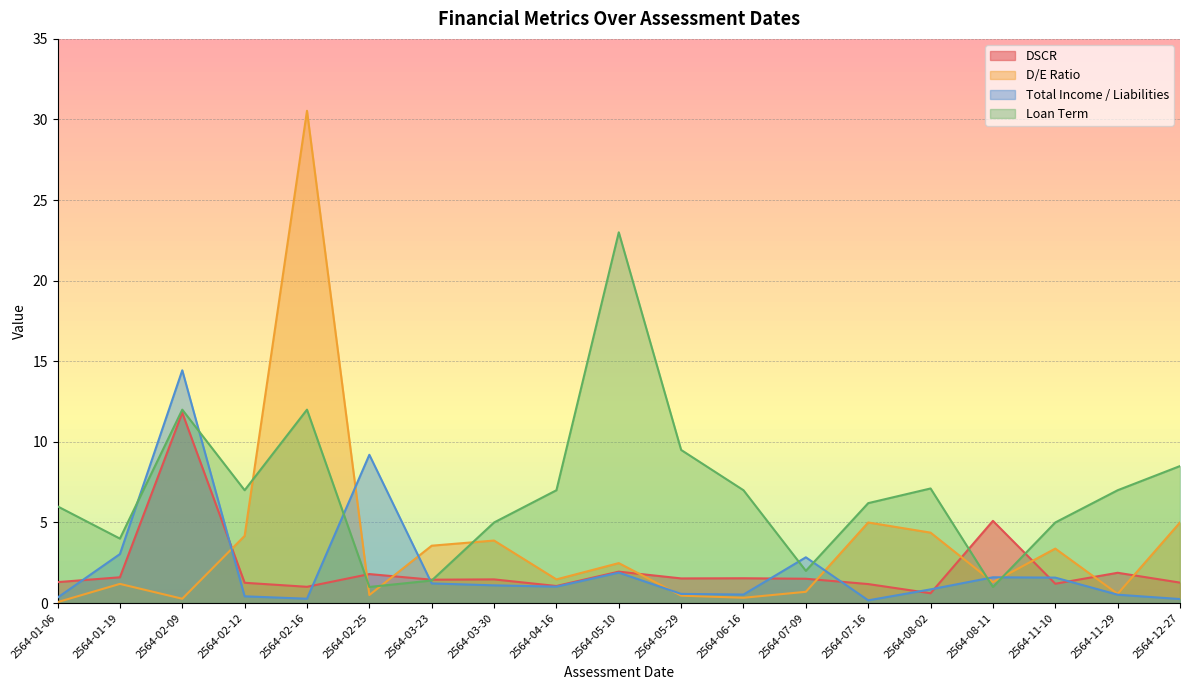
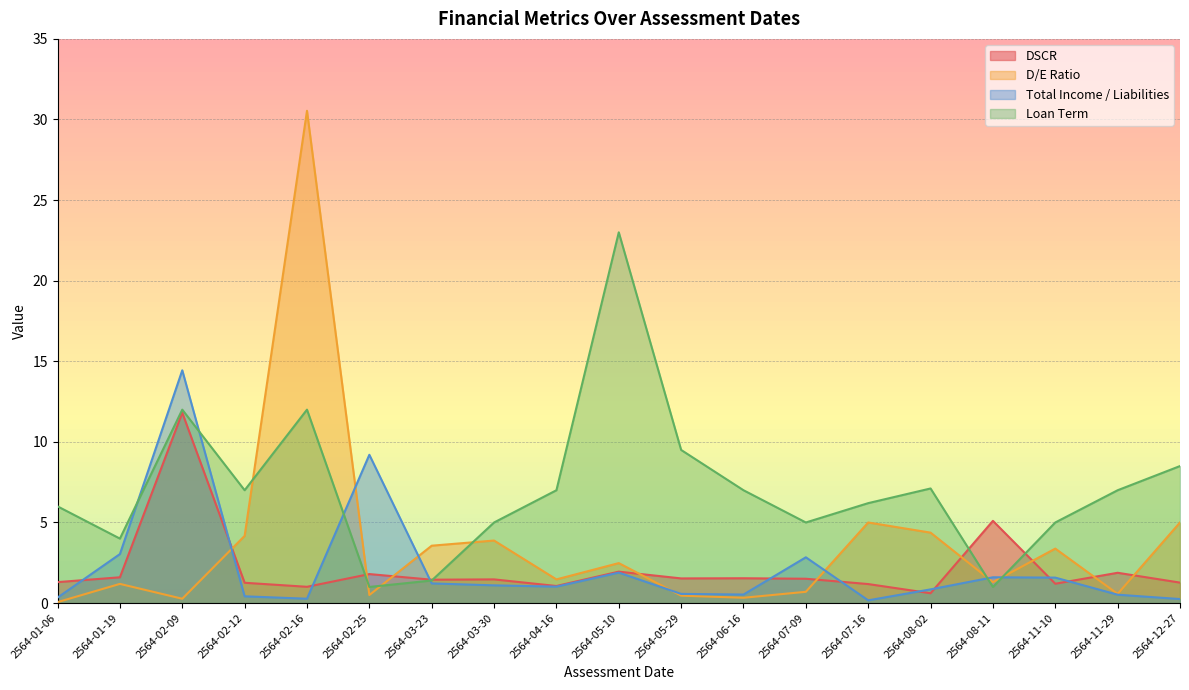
Loan Term, 2564-07-09: 2 -> 5
